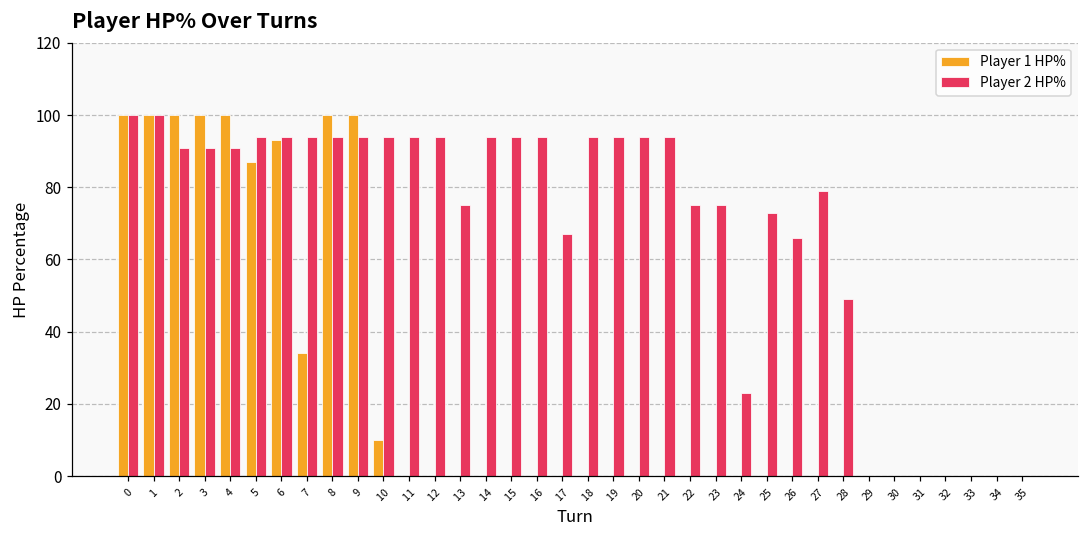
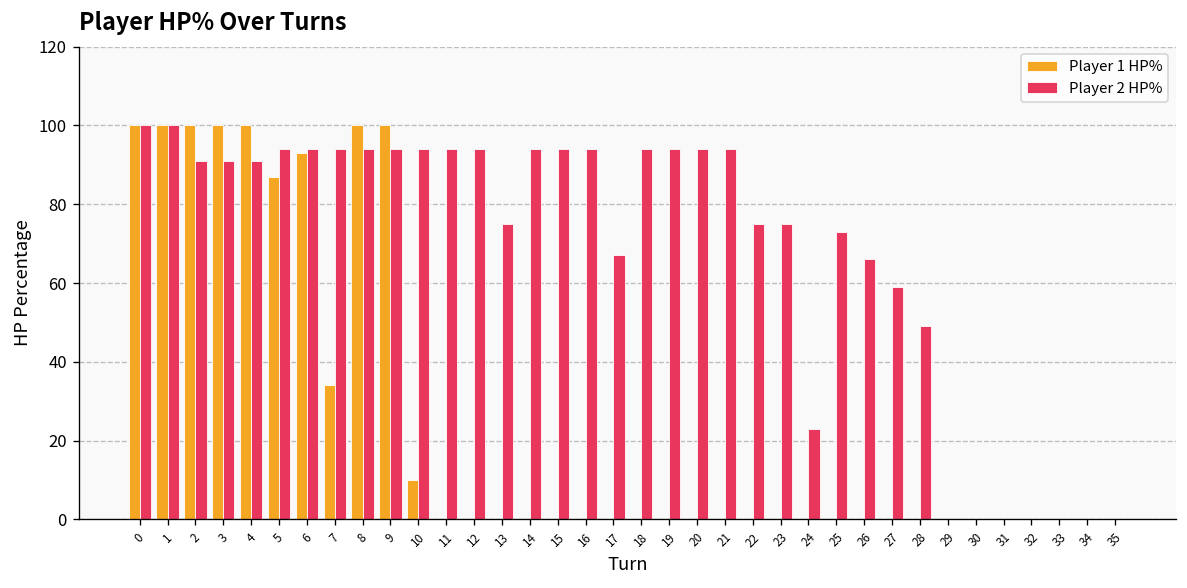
Player 2 HP%, 27: 79 -> 59
